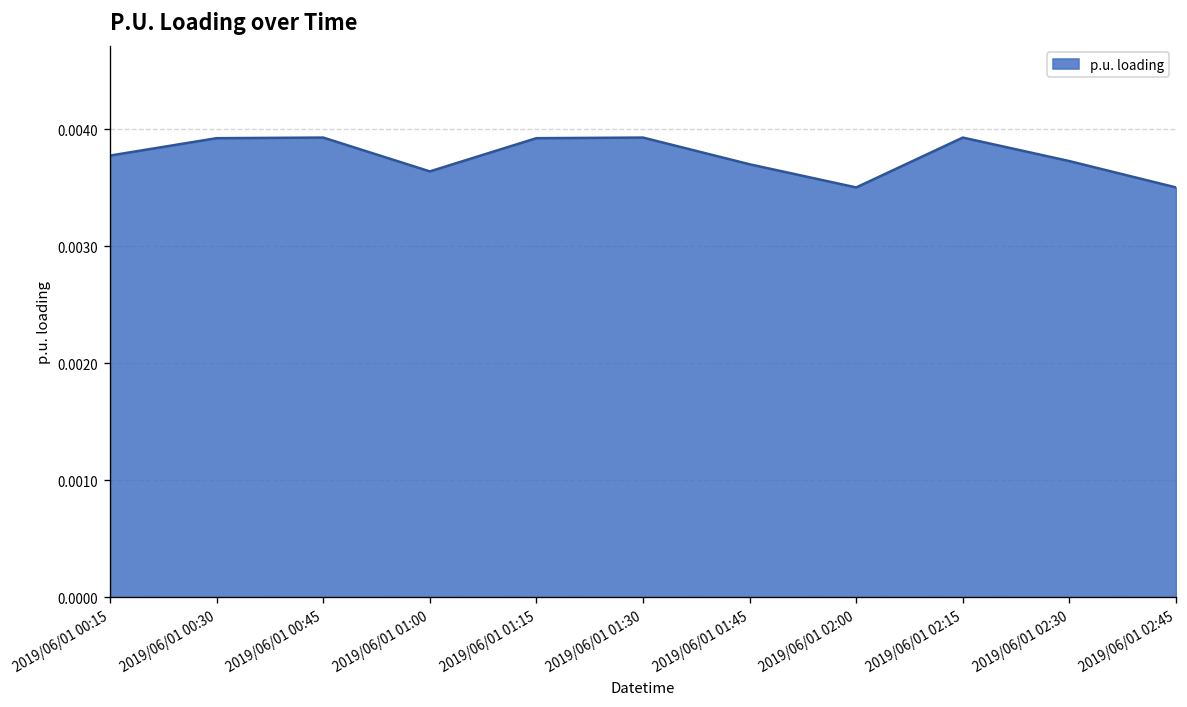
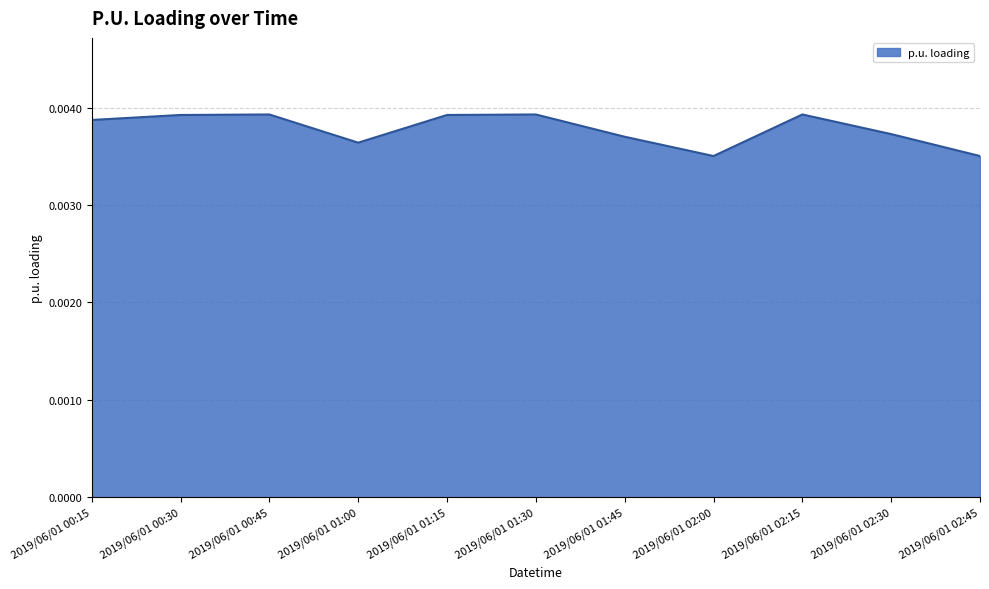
2019/06/01 00:15: 0.0038 -> 0.0039
